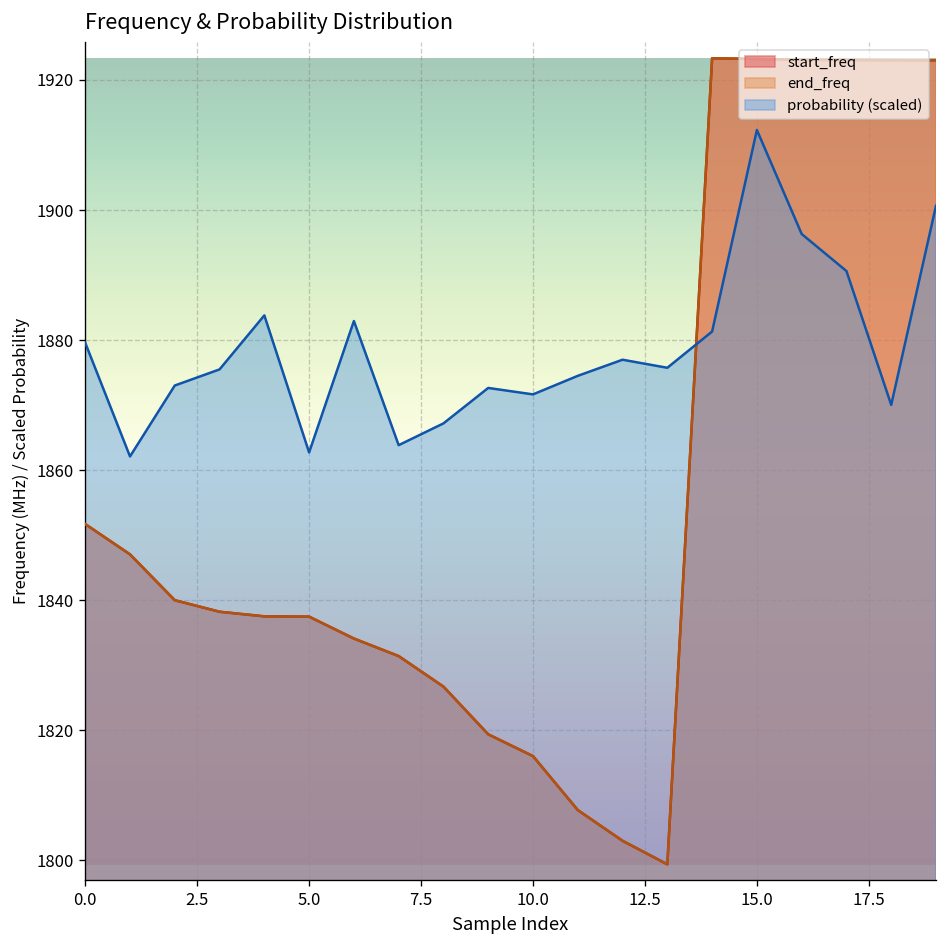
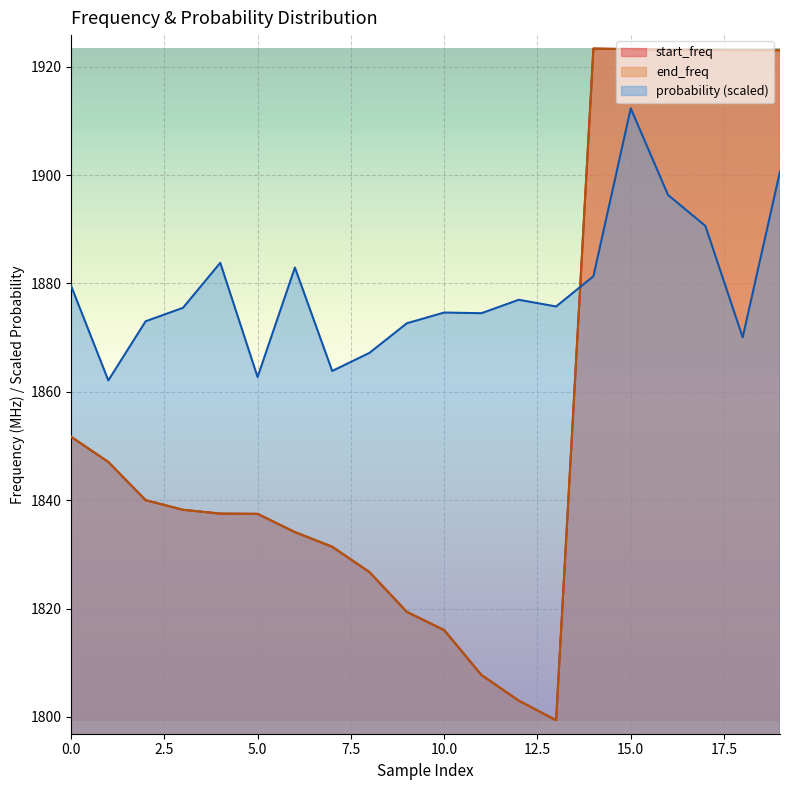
probability (scaled), 10.0: 1872 -> 1875
